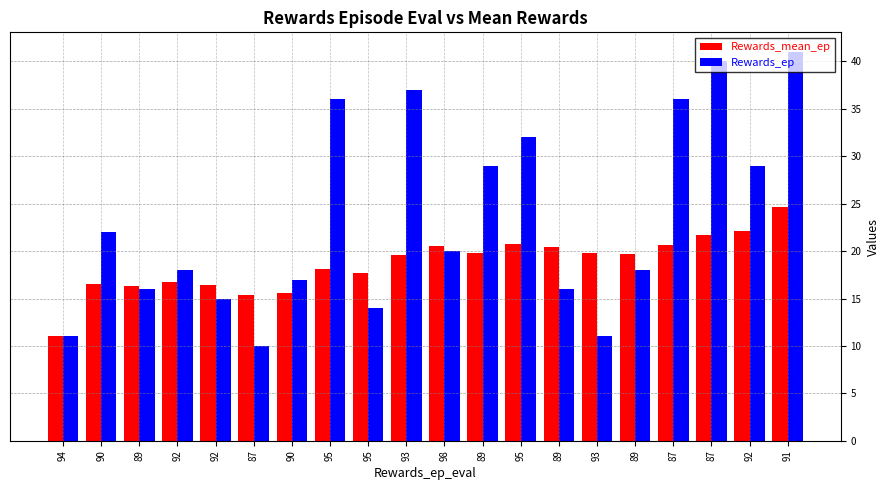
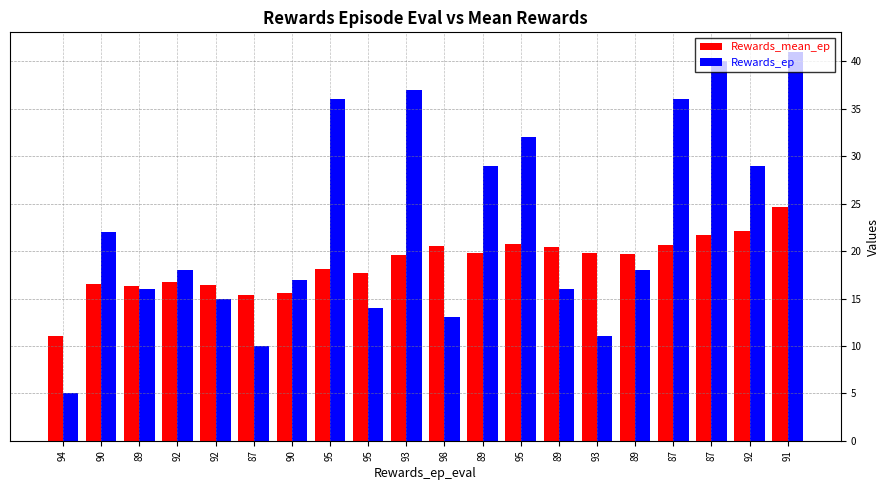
Rewards_ep, 94: 11 -> 5
Rewards_ep, 98: 20 -> 13
